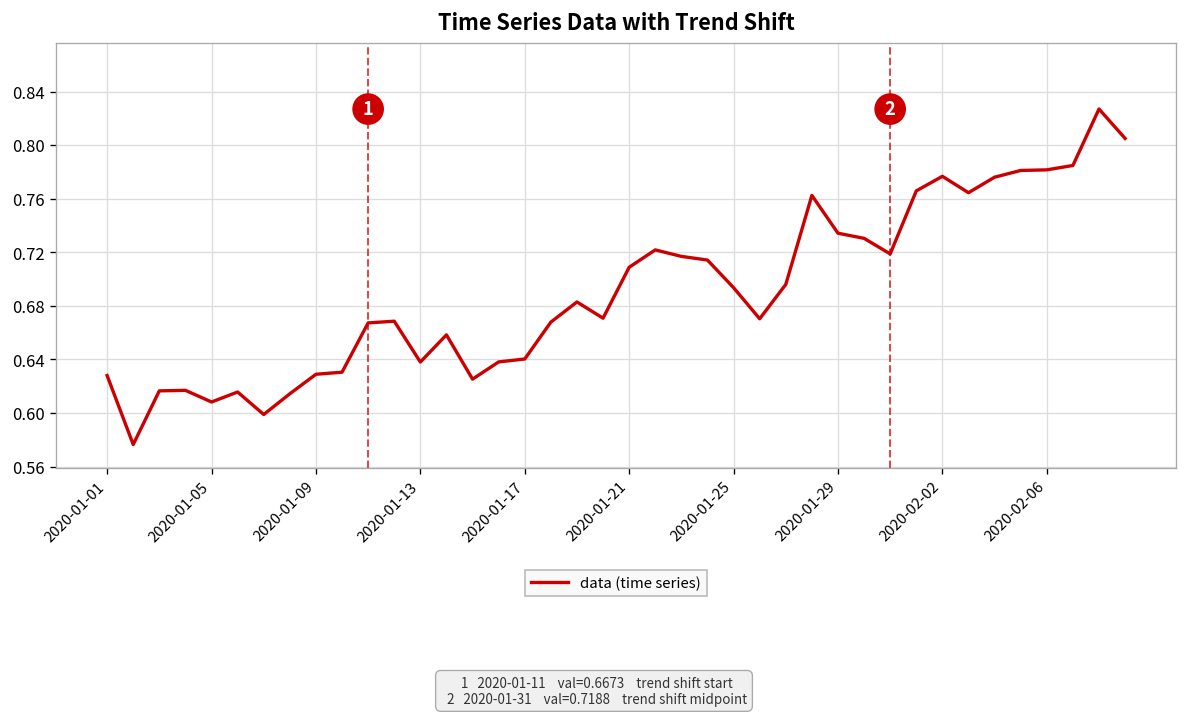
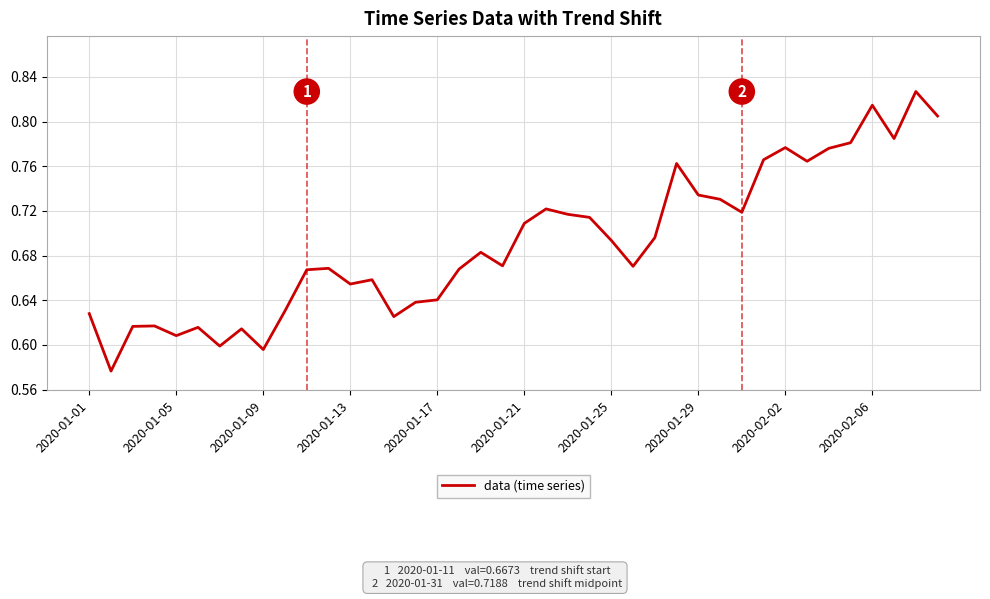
2020-01-09: 0.629 -> 0.596
2020-01-13: 0.638 -> 0.655
2020-02-06: 0.782 -> 0.815
